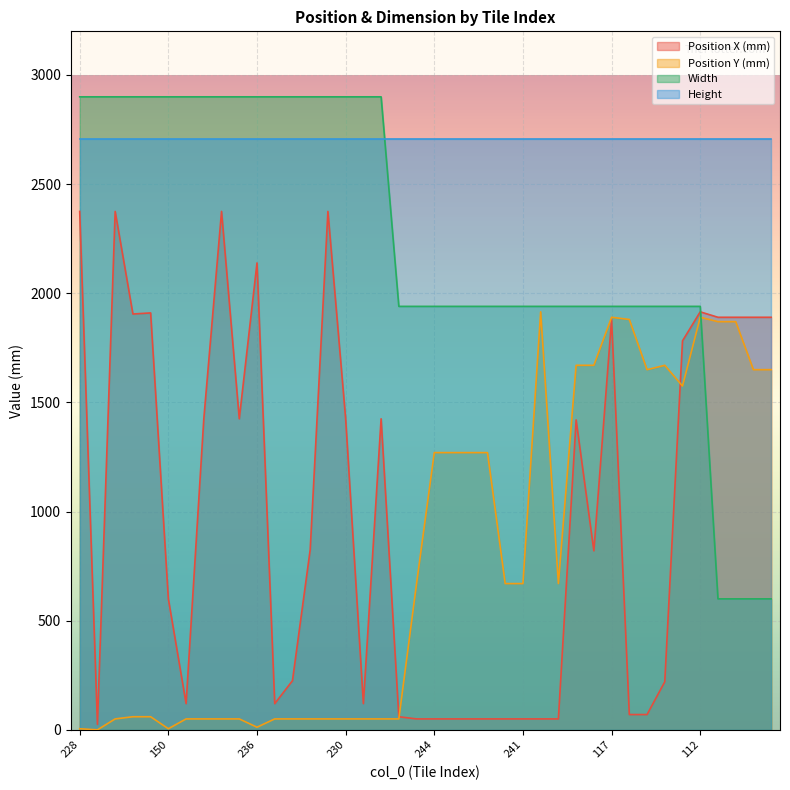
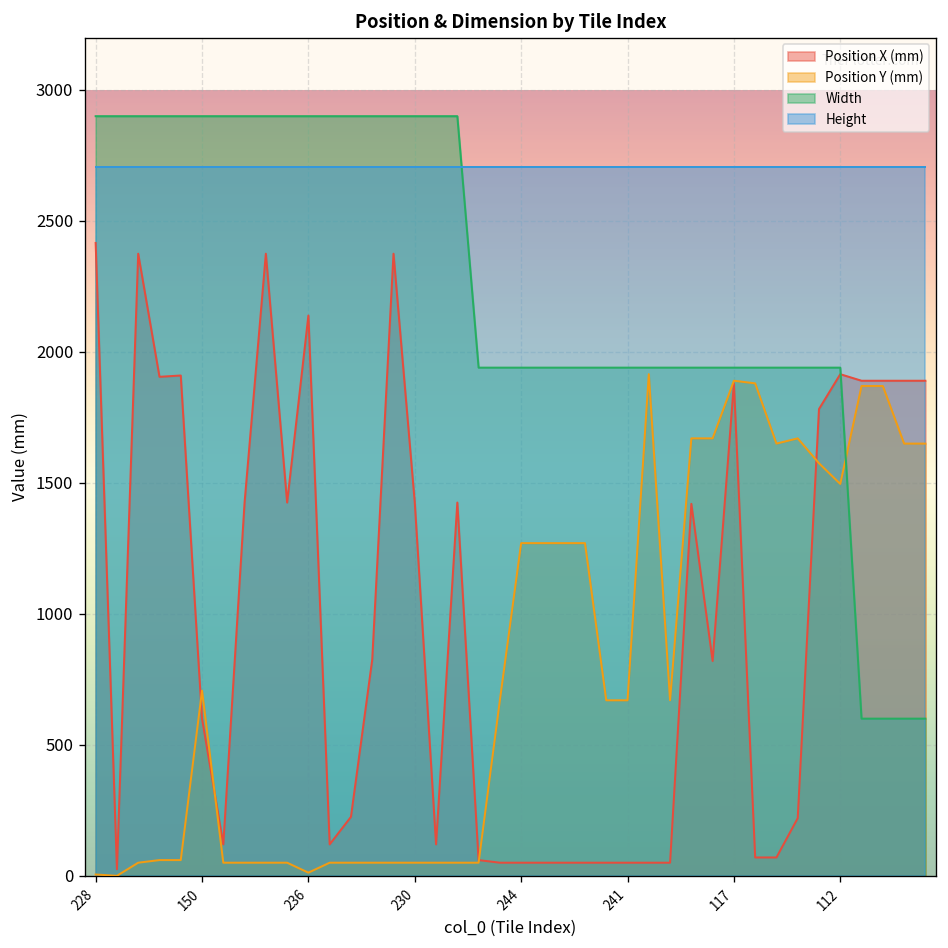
Position X (mm), 228: 2380 -> 2420
Position Y (mm), 150: 10 -> 710
Position Y (mm), 112: 1890 -> 1500
